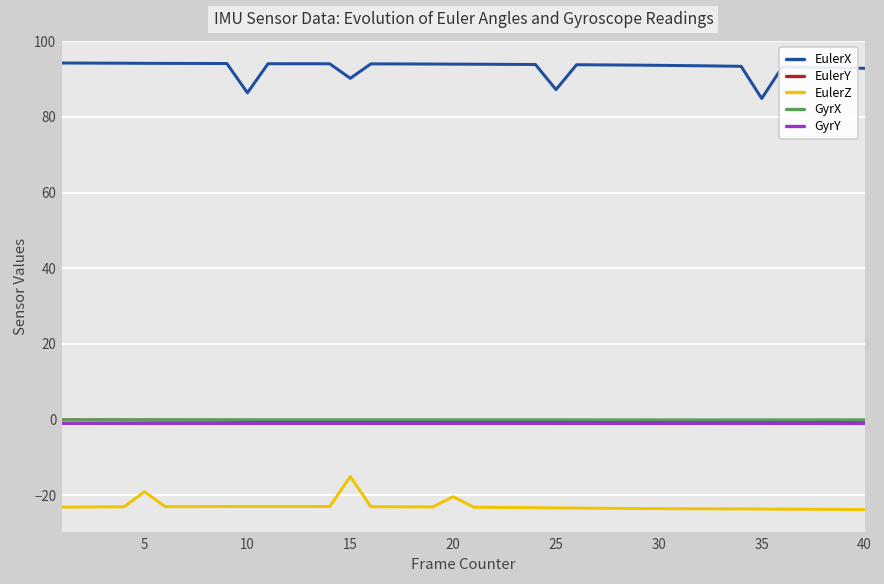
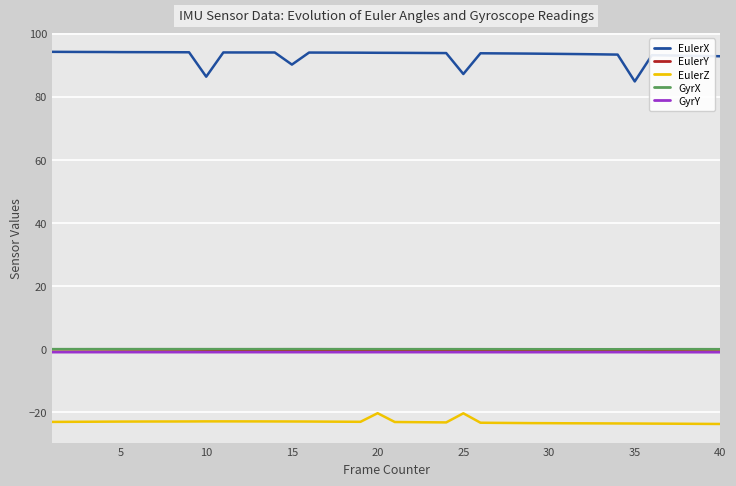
EulerZ, 5: -19 -> -23
EulerZ, 15: -15 -> -23
EulerZ, 25: -23 -> -20
